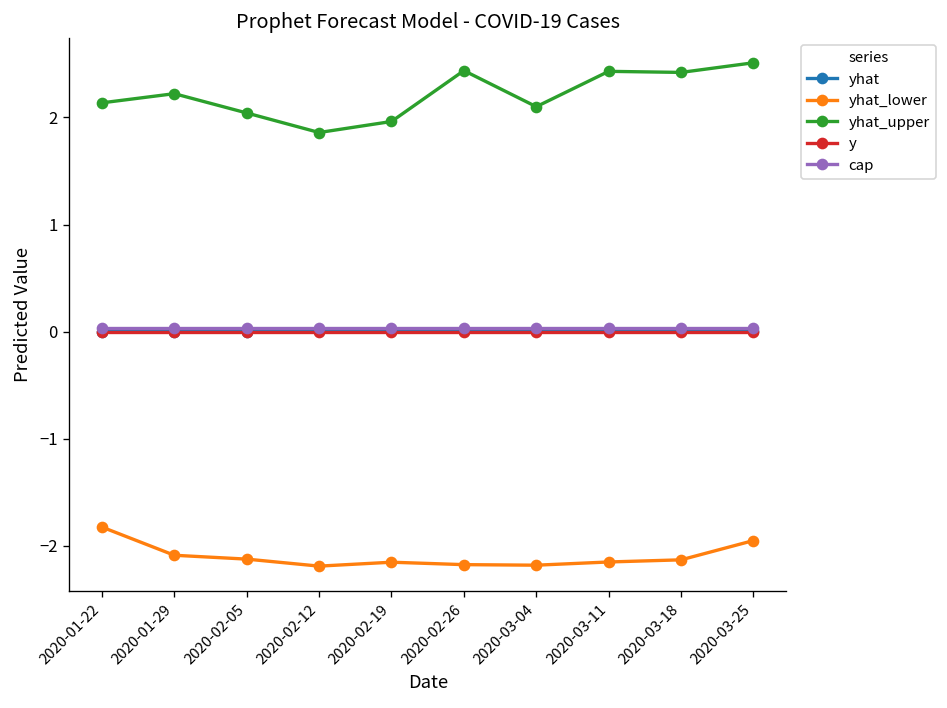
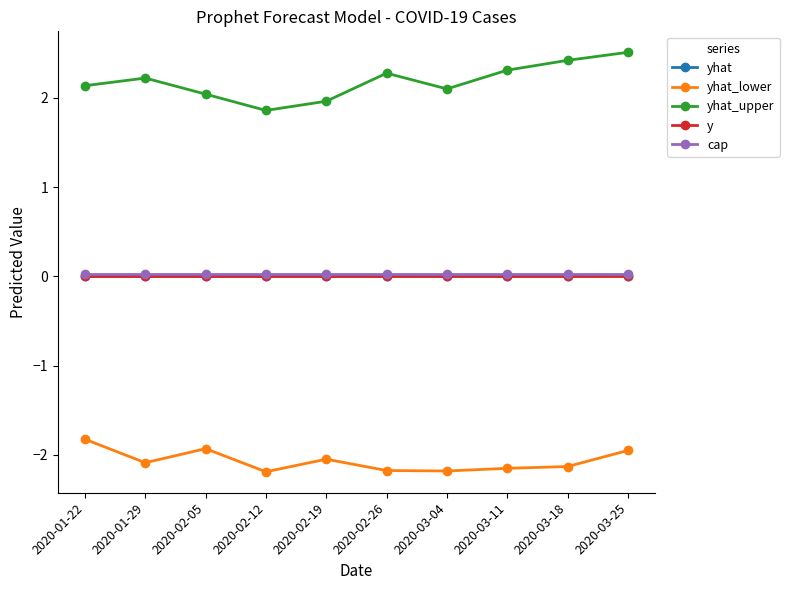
yhat_lower, 2020-02-05: -2.1 -> -1.9
yhat_lower, 2020-02-19: -2.2 -> -2.0
yhat_upper, 2020-02-26: 2.4 -> 2.3
yhat_upper, 2020-03-11: 2.4 -> 2.3
